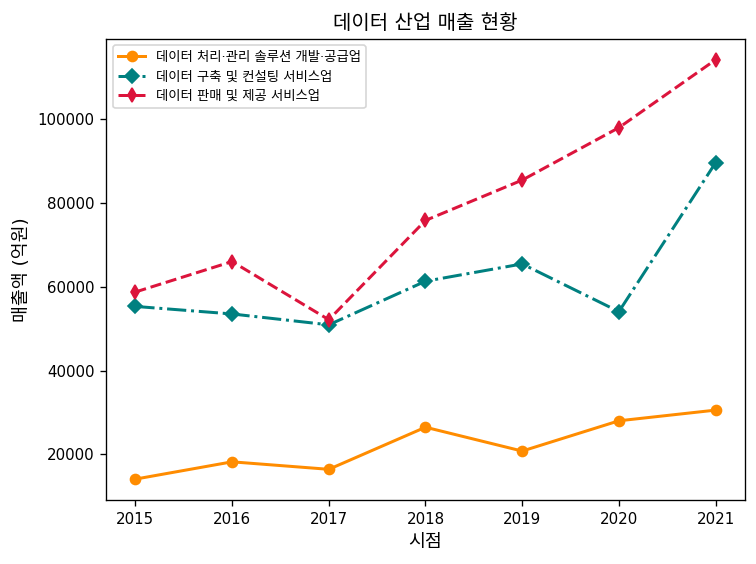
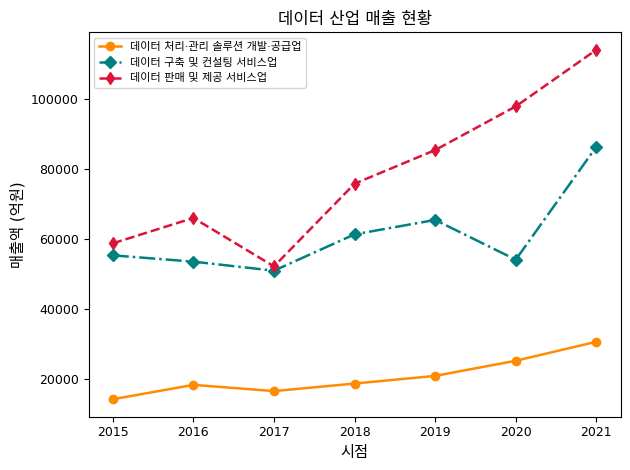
데이터 처리·관리 솔루션 개발·공급업, 2018: 26000 -> 19000
데이터 처리·관리 솔루션 개발·공급업, 2020: 28000 -> 25000
데이터 구축 및 컨설팅 서비스업, 2021: 90000 -> 86000
